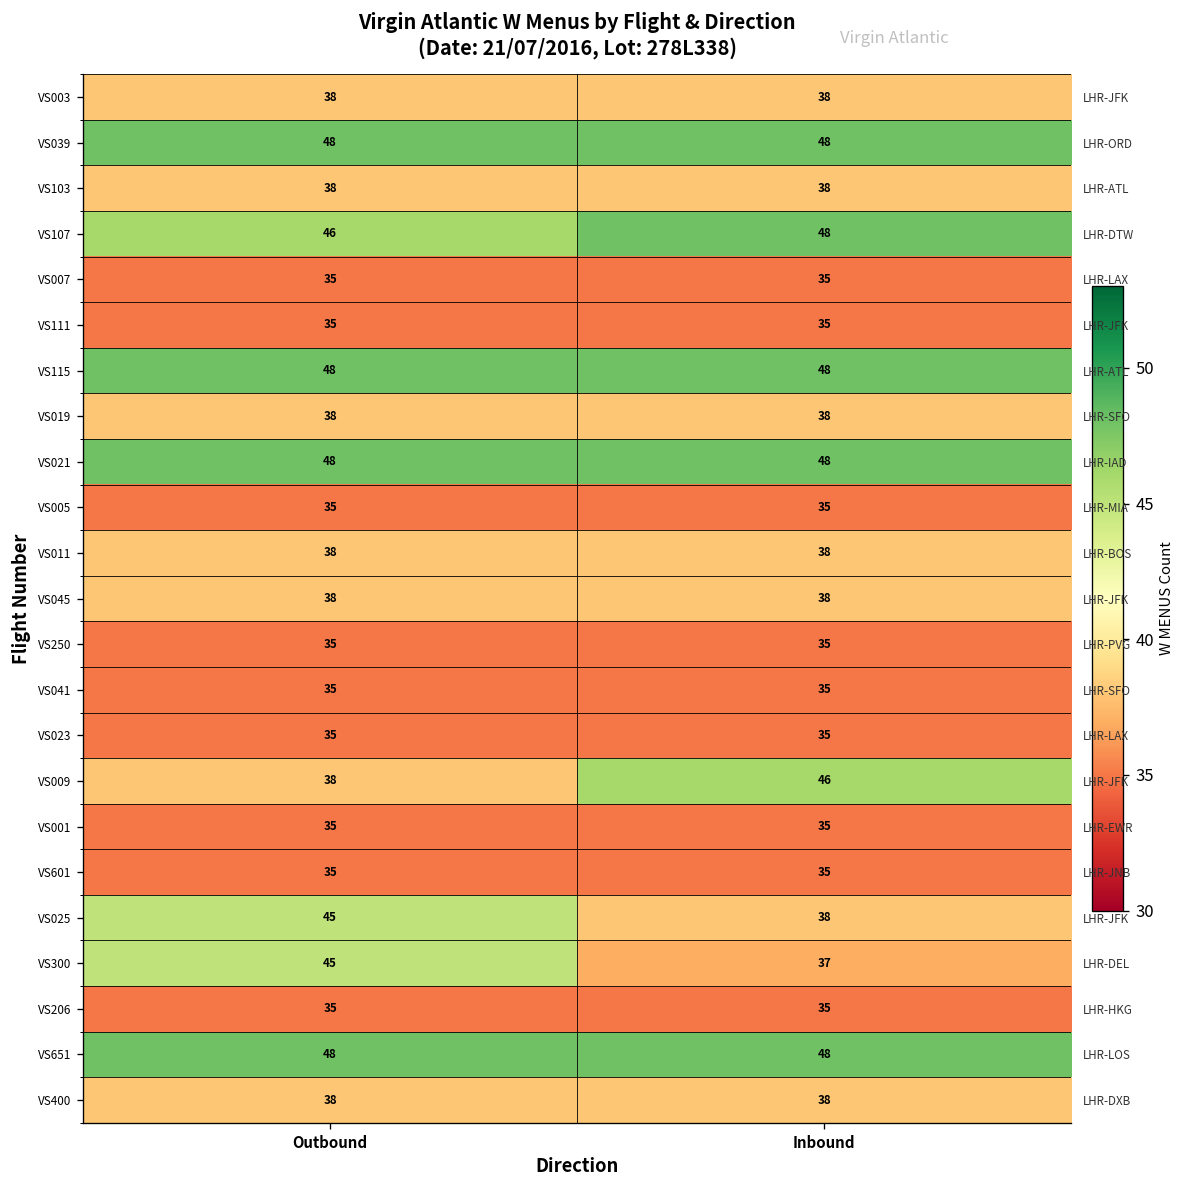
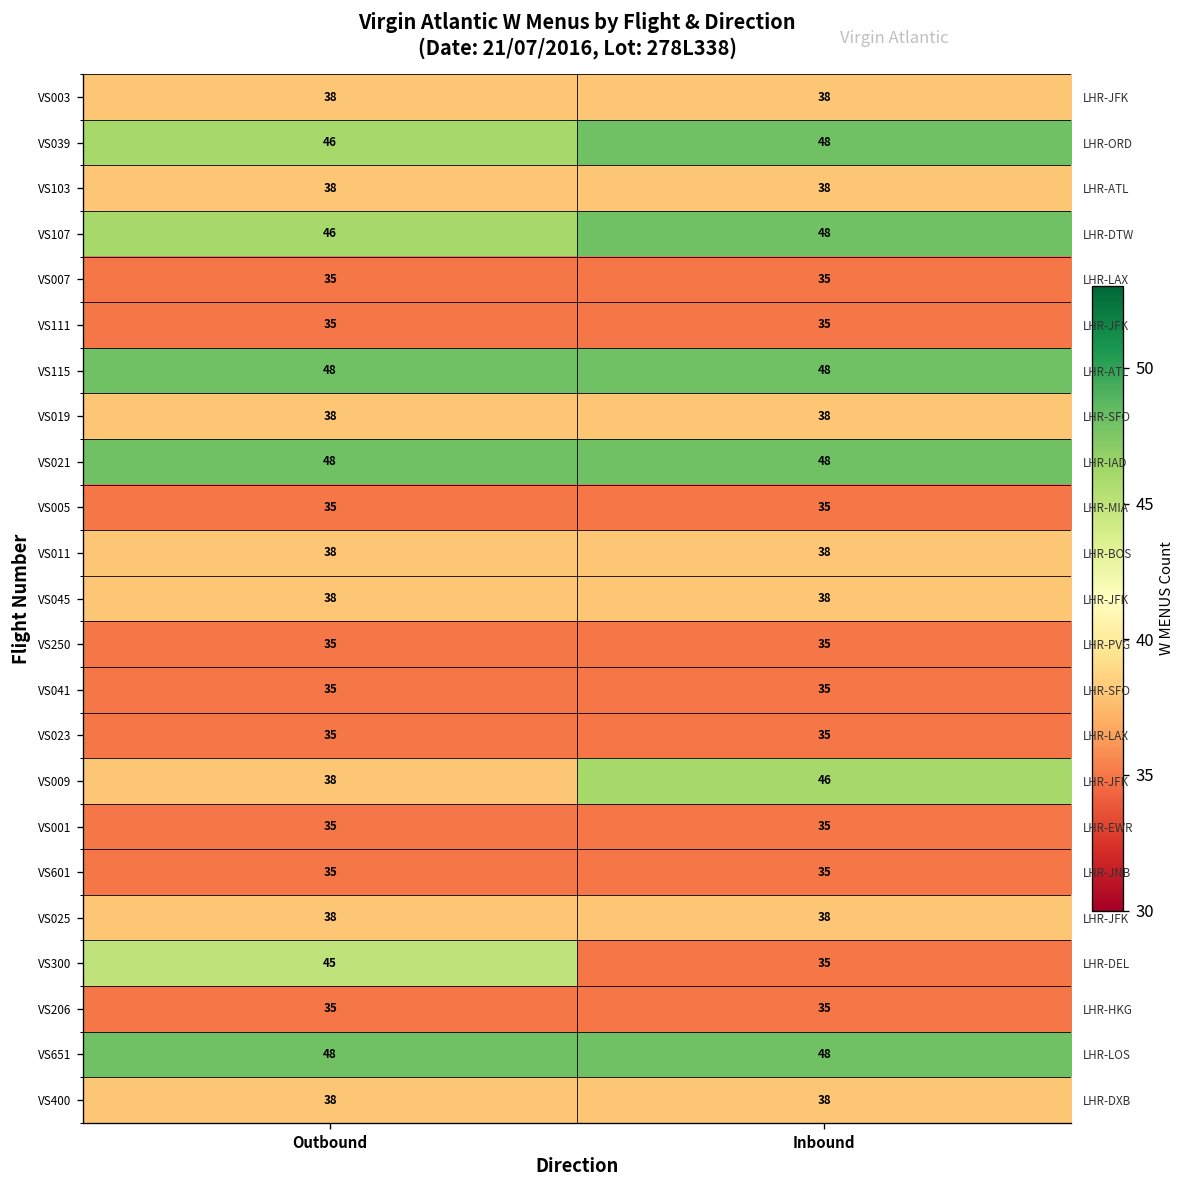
VS039, Outbound: 48 -> 46
VS025, Outbound: 45 -> 38
VS300, Inbound: 37 -> 35
